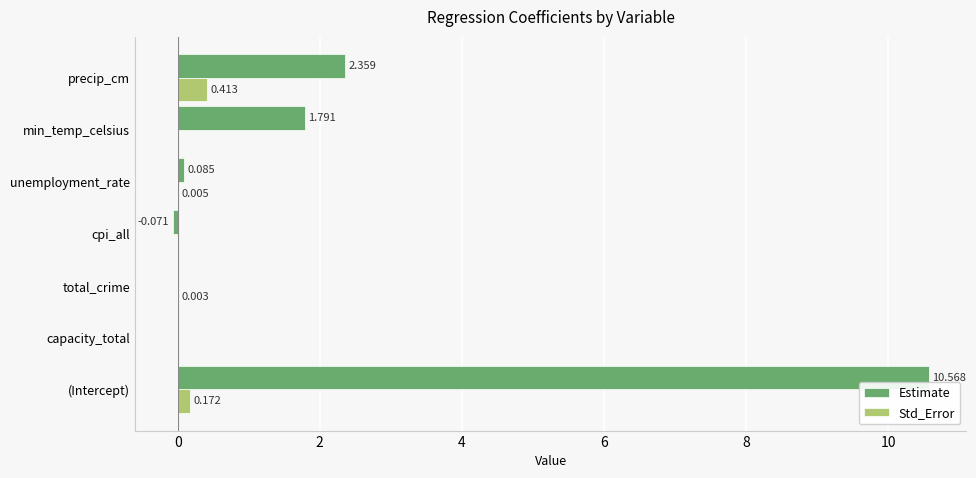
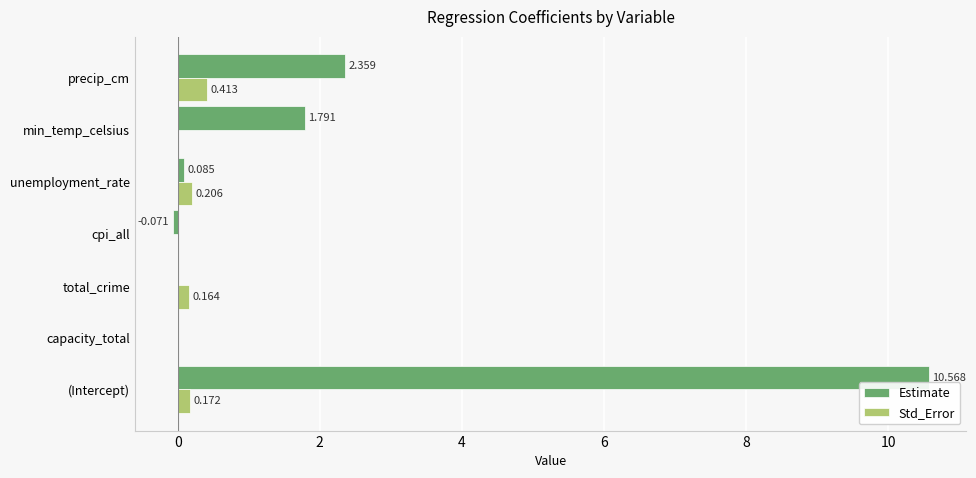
Std_Error, unemployment_rate: 0.005 -> 0.206
Std_Error, total_crime: 0.003 -> 0.164
